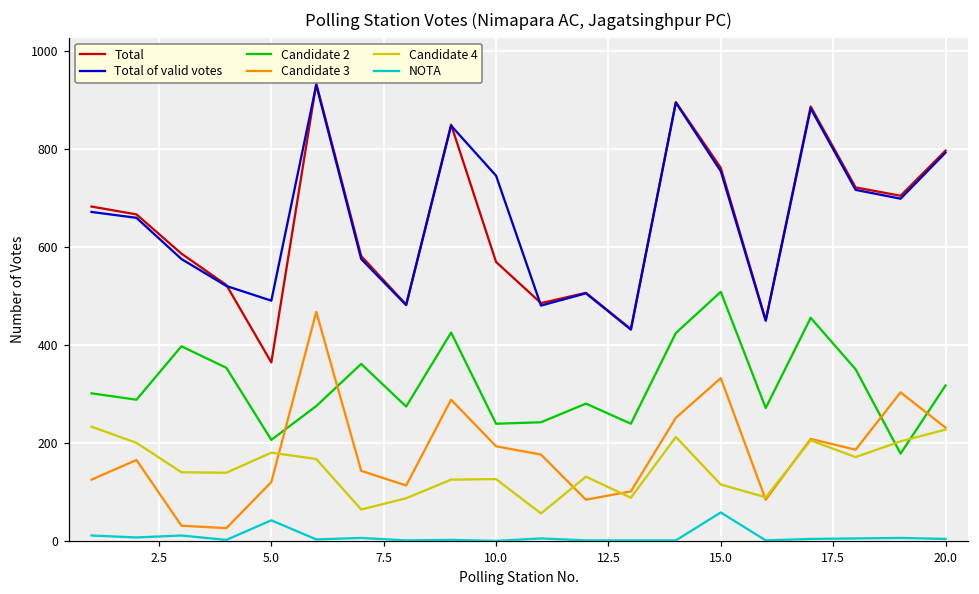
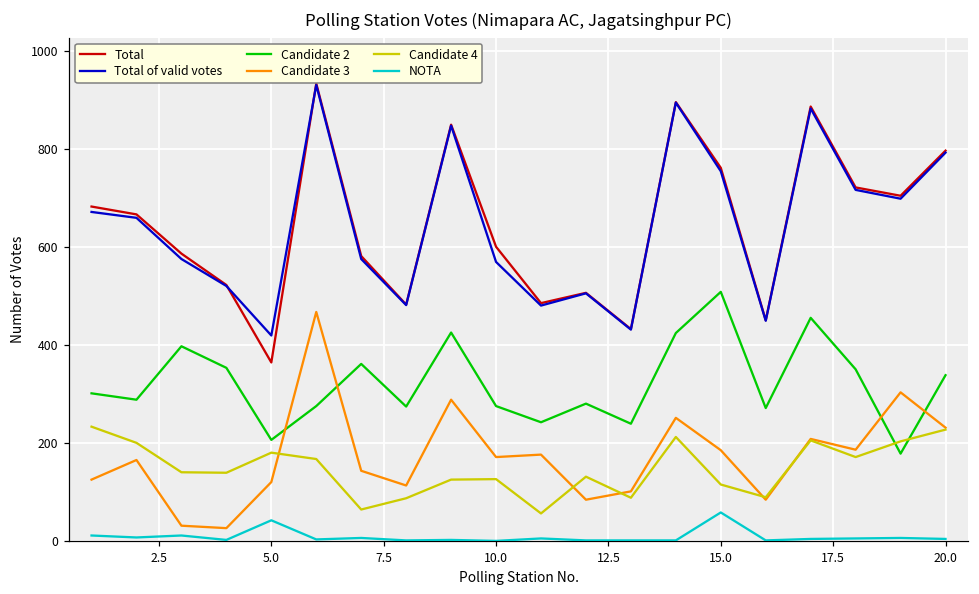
Total of valid votes, 5.0: 490 -> 420
Total, 10.0: 570 -> 600
Total of valid votes, 10.0: 750 -> 570
Candidate 2, 10.0: 240 -> 280
Candidate 3, 10.0: 190 -> 170
Candidate 3, 15.0: 330 -> 190
Candidate 2, 20.0: 320 -> 340
